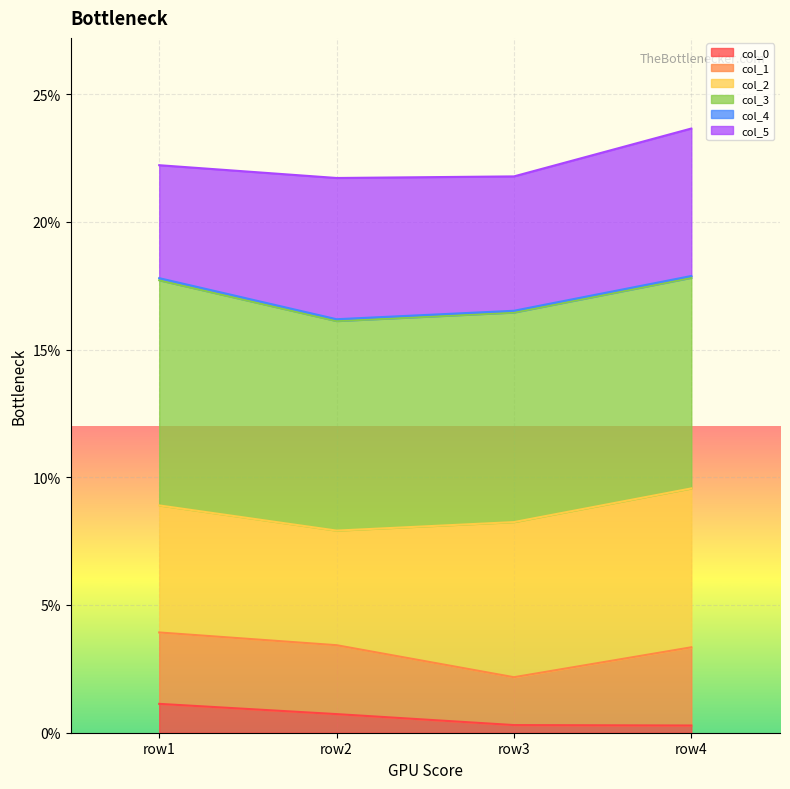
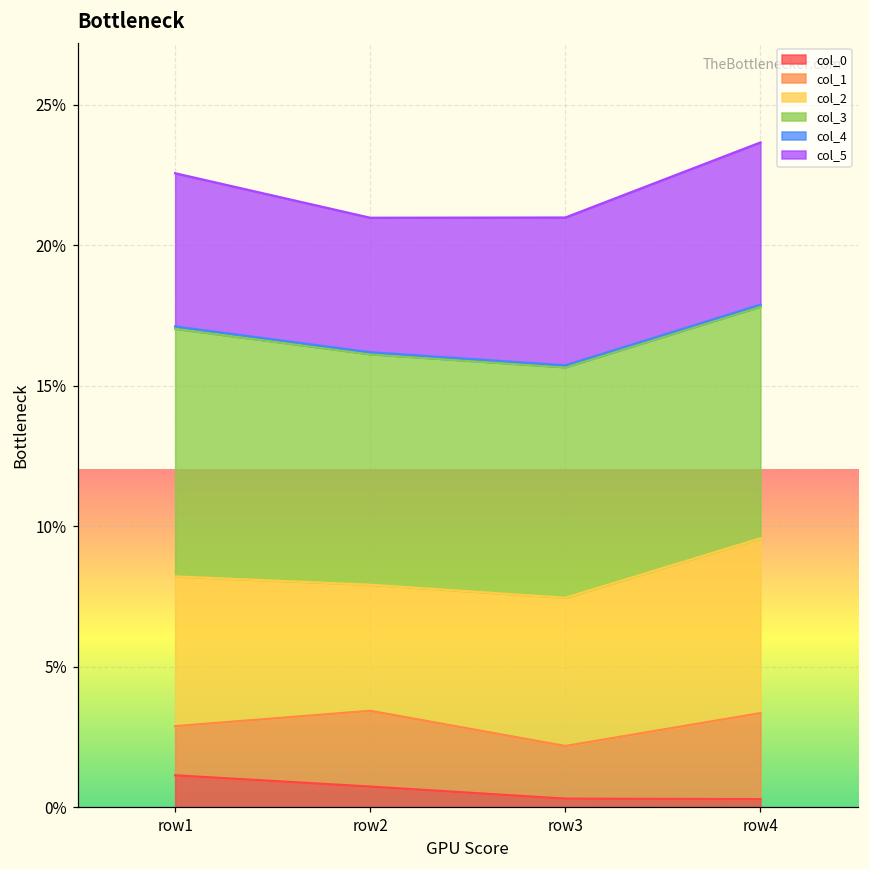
col_1, row1: 2.8% -> 1.7%
col_2, row1: 5.0% -> 5.3%
col_5, row1: 4.4% -> 5.5%
col_5, row2: 5.5% -> 4.8%
col_2, row3: 6.1% -> 5.3%
